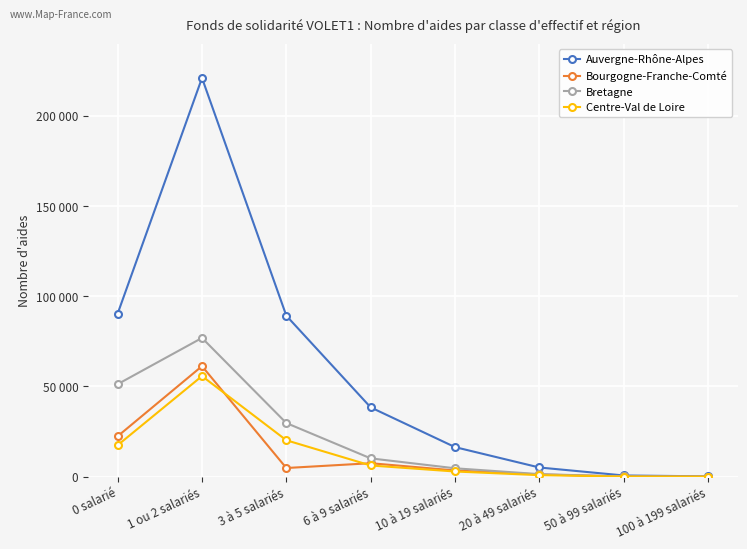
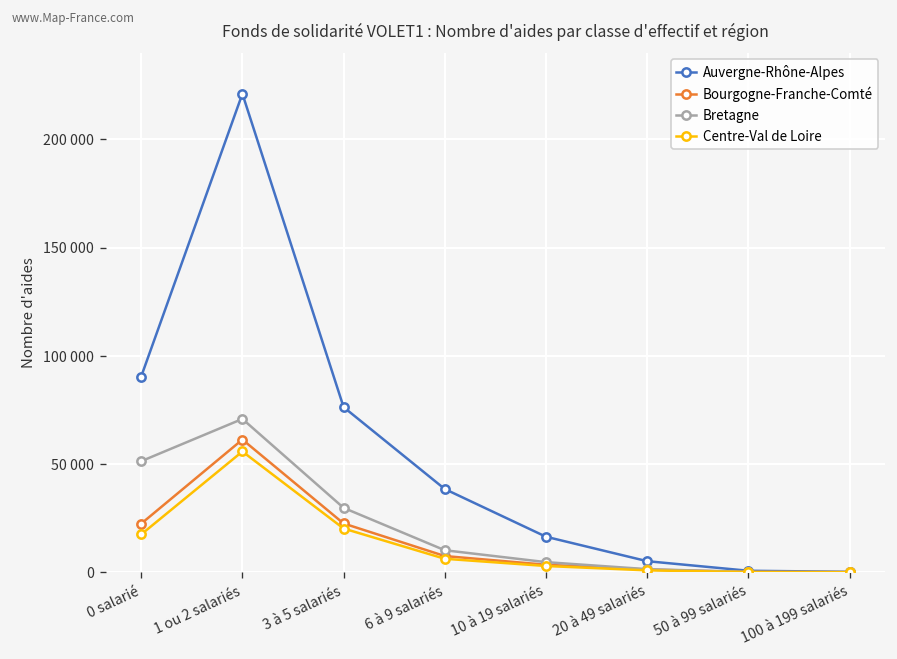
Bretagne, 1 ou 2 salariés: 77000 -> 71000
Auvergne-Rhône-Alpes, 3 à 5 salariés: 89000 -> 76000
Bourgogne-Franche-Comté, 3 à 5 salariés: 5000 -> 23000
